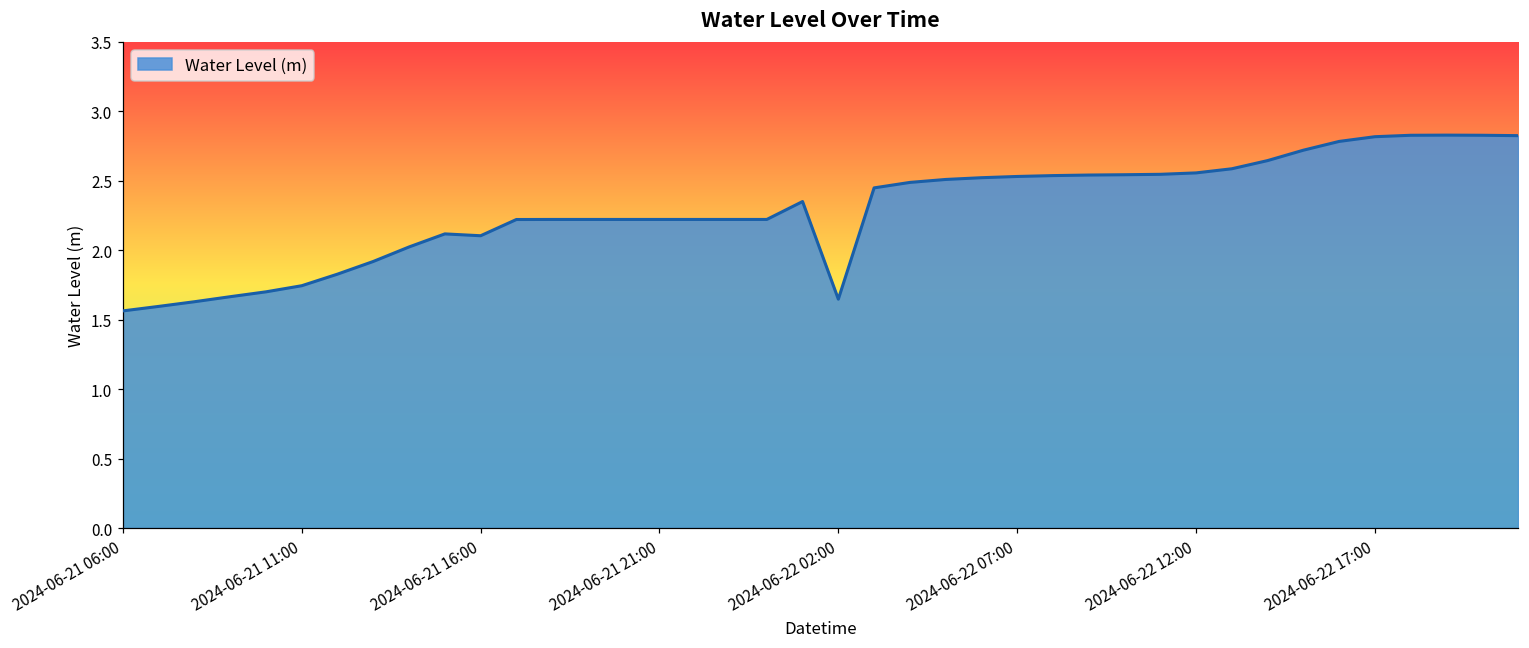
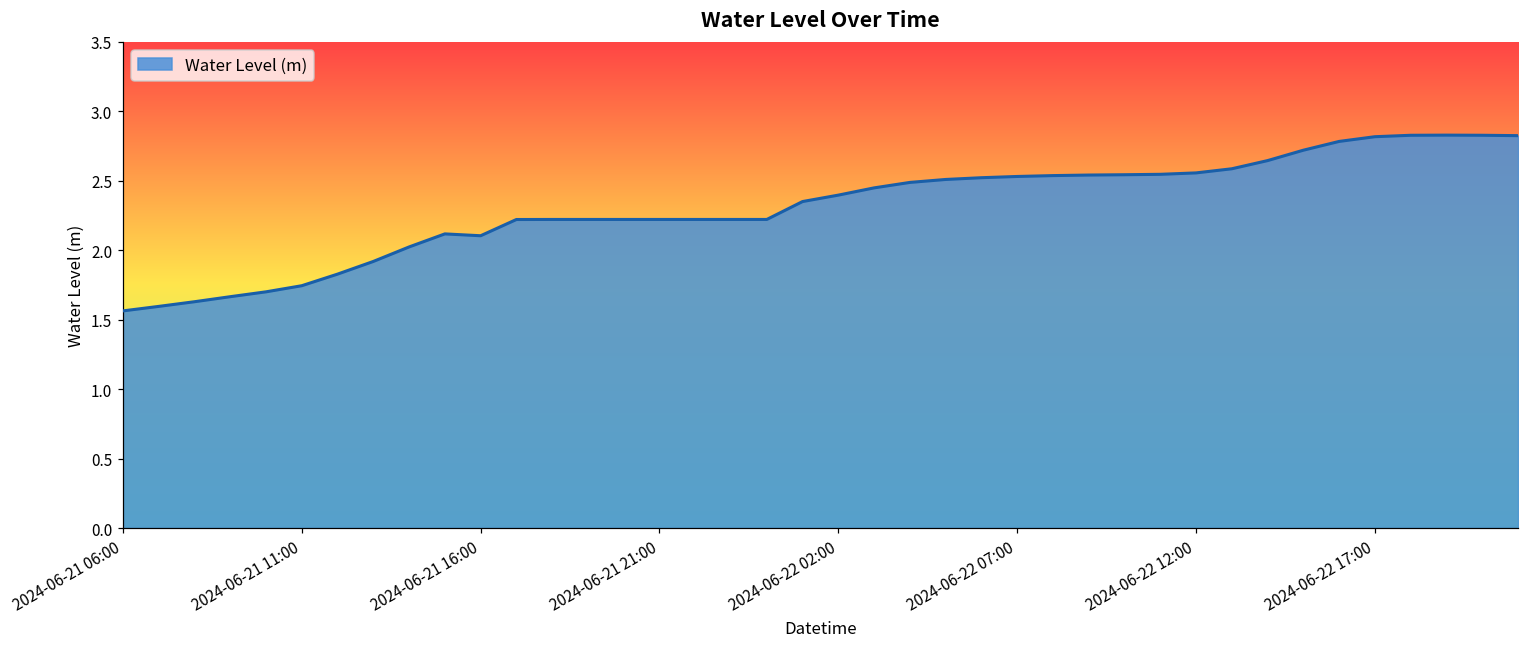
2024-06-22 02:00: 1.65 -> 2.40
